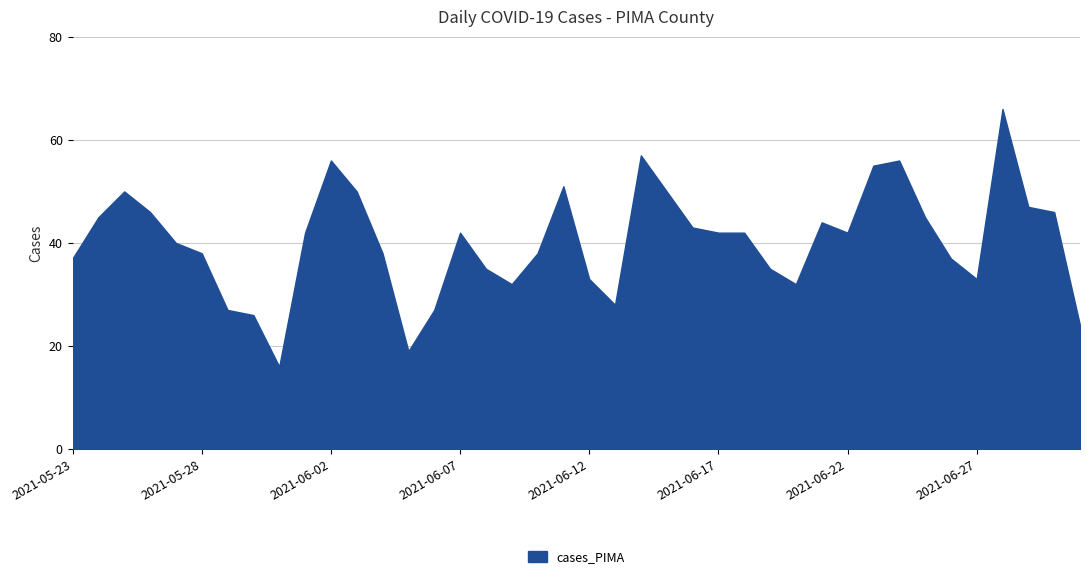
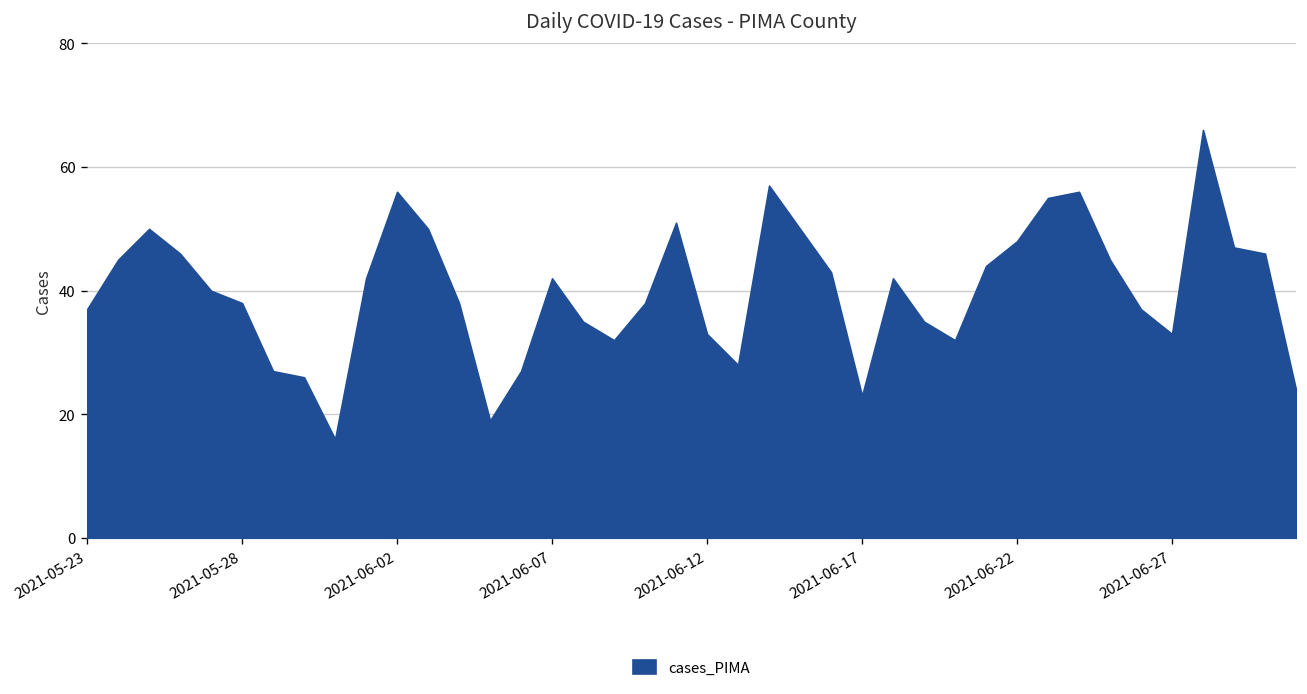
2021-06-17: 42 -> 23
2021-06-22: 42 -> 48
